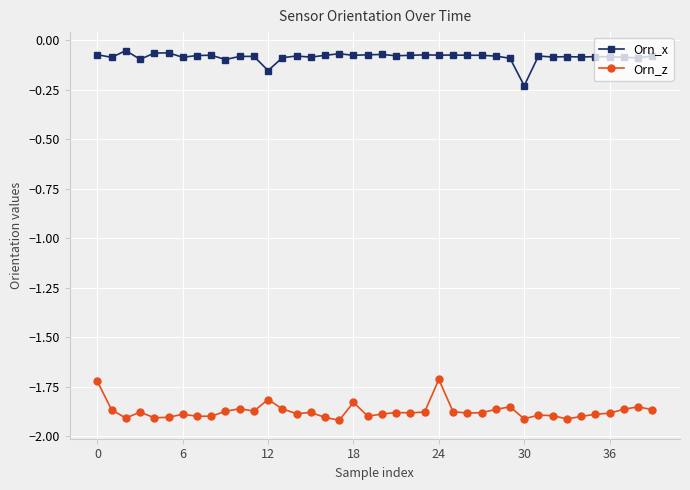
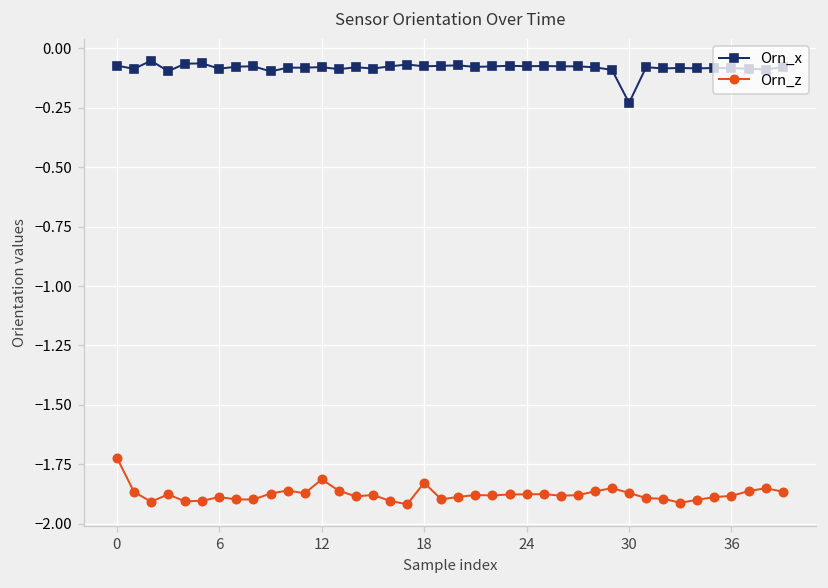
Orn_x, 12: -0.15 -> -0.08
Orn_z, 24: -1.71 -> -1.88
Orn_z, 30: -1.91 -> -1.87
